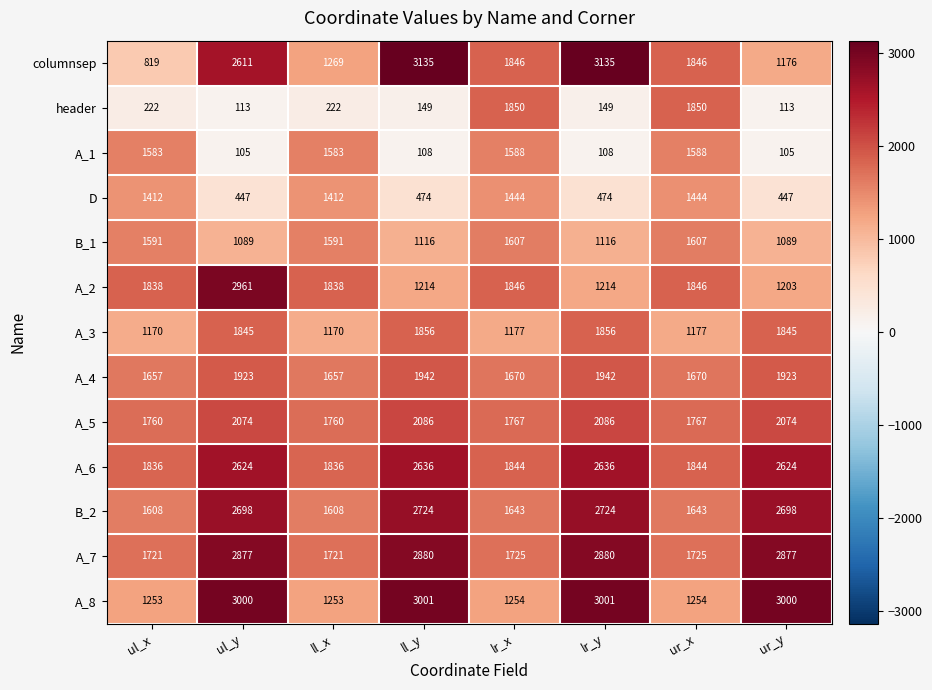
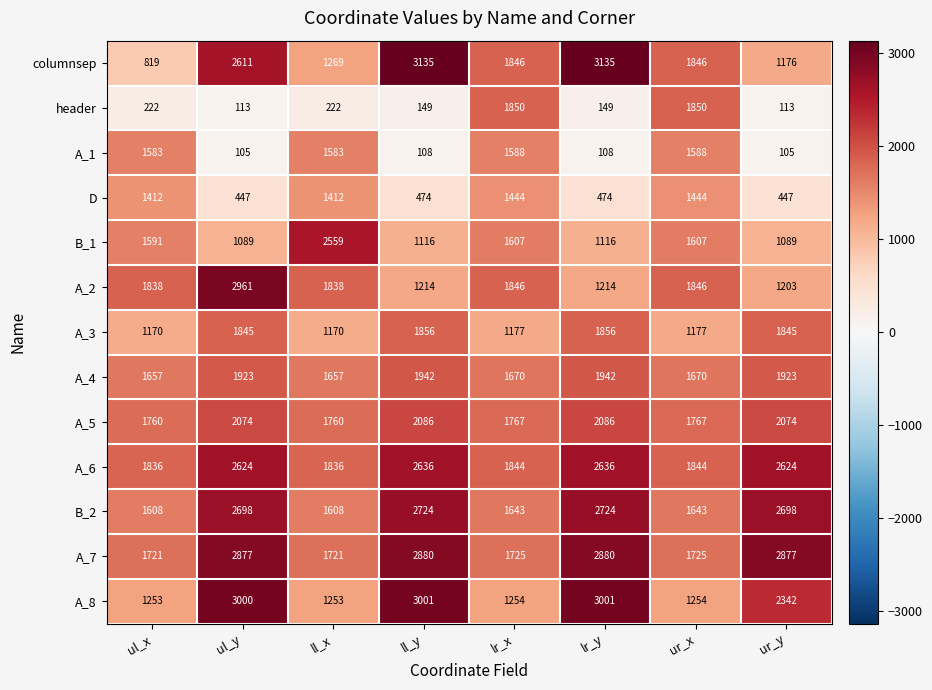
B_1, ll_x: 1591 -> 2559
A_8, ur_y: 3000 -> 2342
